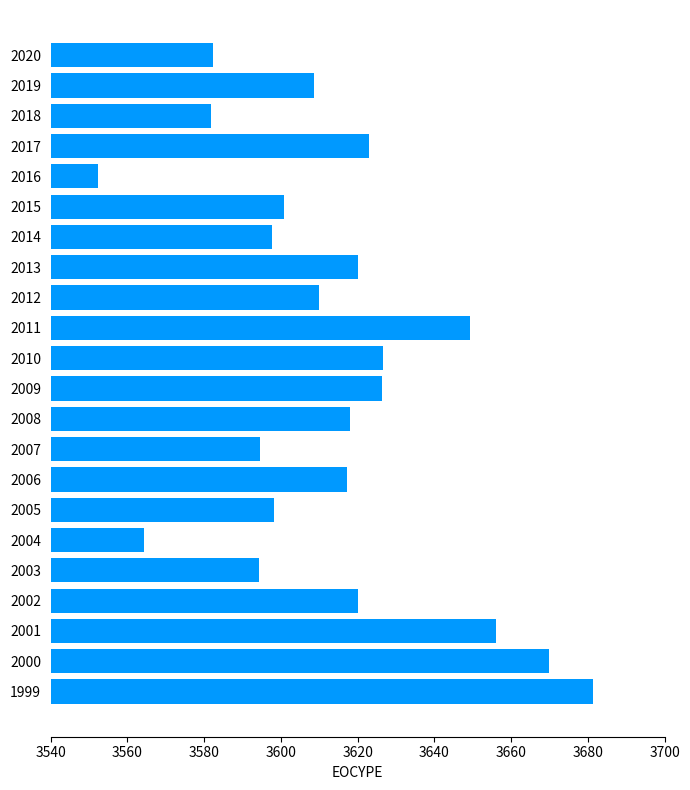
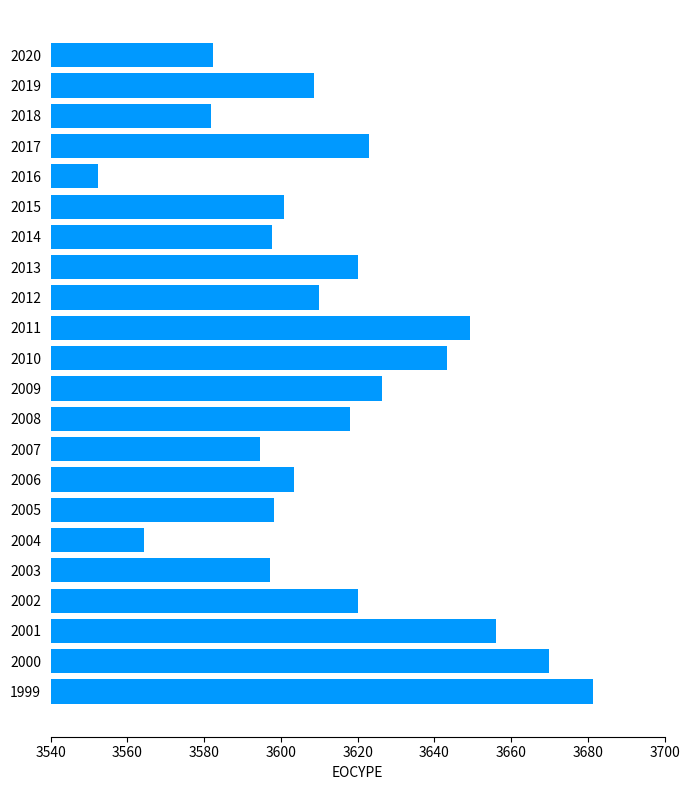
2010: 3627 -> 3643
2006: 3617 -> 3603
2003: 3594 -> 3597
